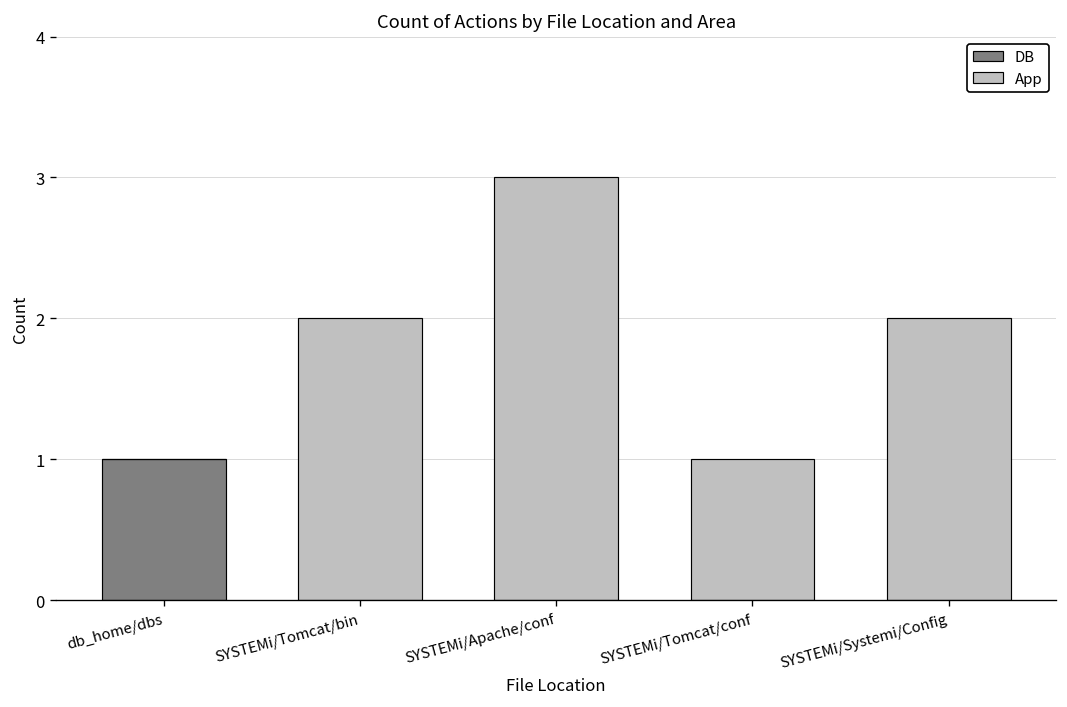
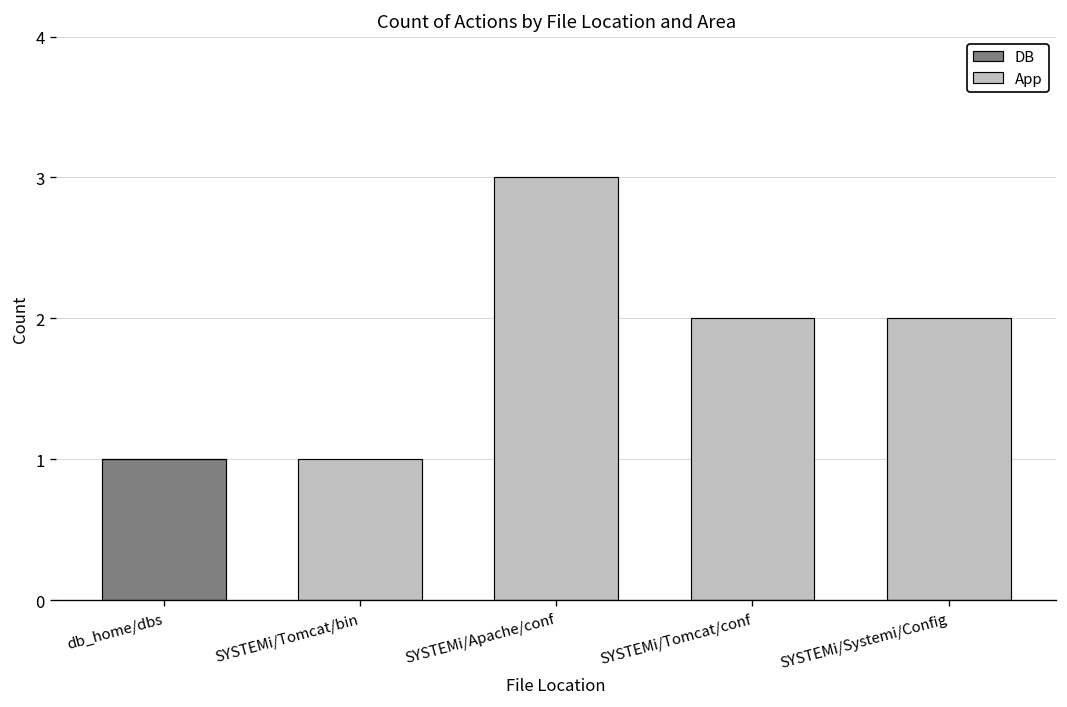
App, SYSTEMi/Tomcat/bin: 2 -> 1
App, SYSTEMi/Tomcat/conf: 1 -> 2
